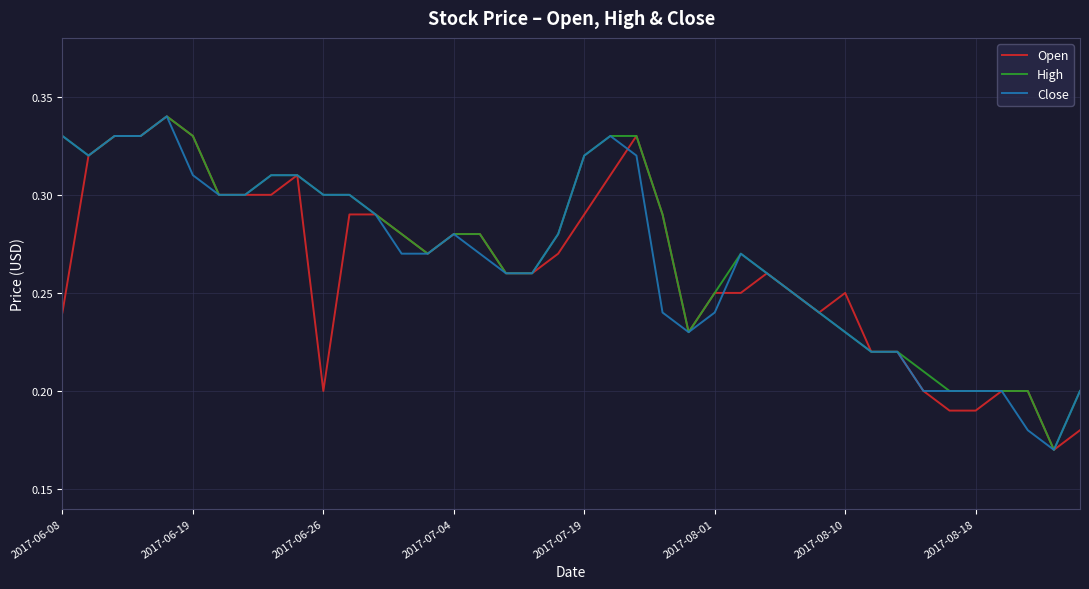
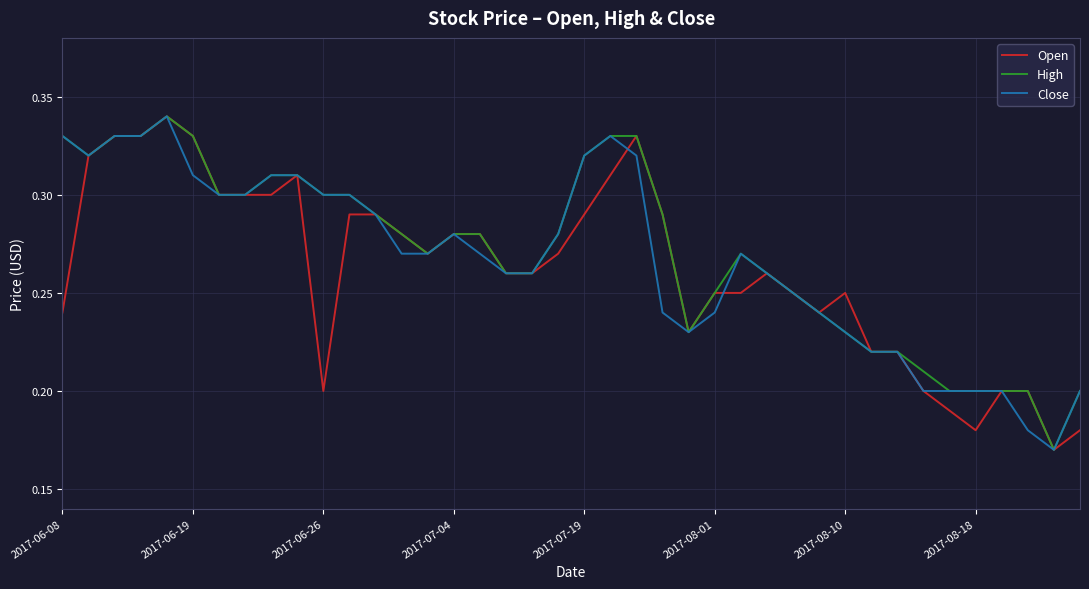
Open, 2017-08-18: 0.19 -> 0.18
